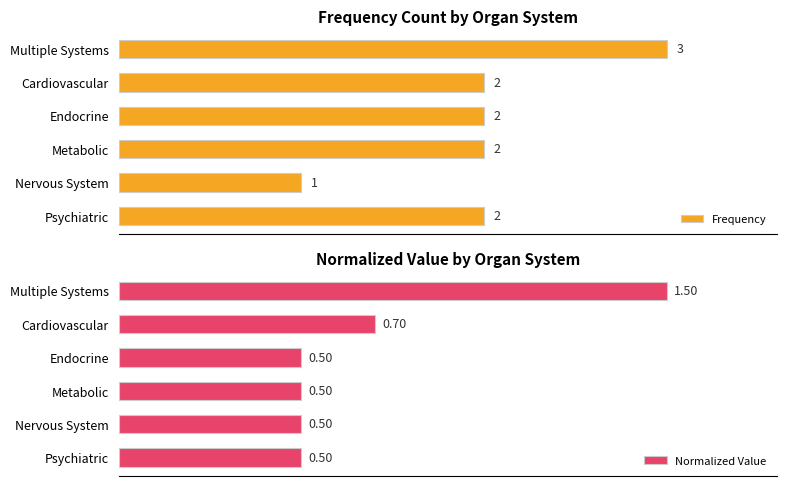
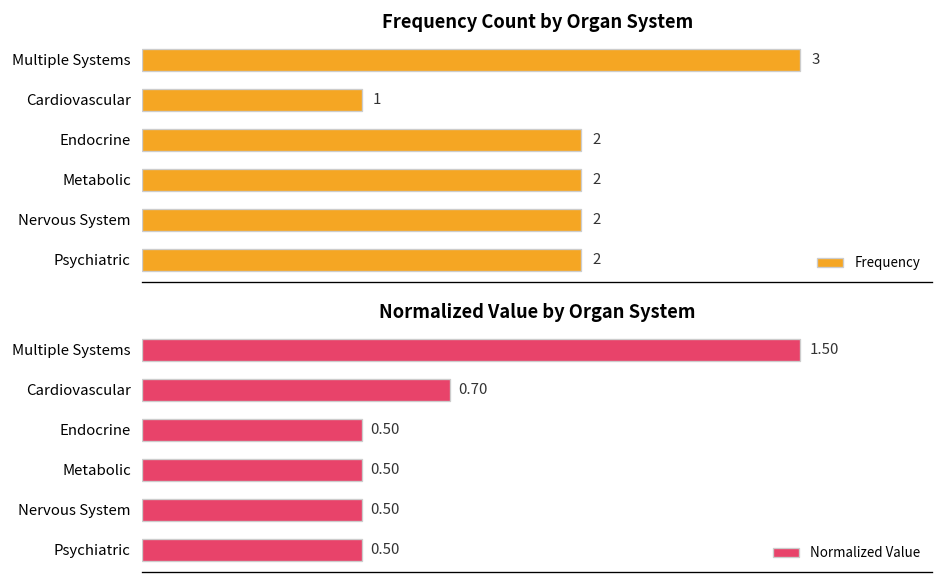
Frequency Count by Organ System, Cardiovascular: 2 -> 1
Frequency Count by Organ System, Nervous System: 1 -> 2
